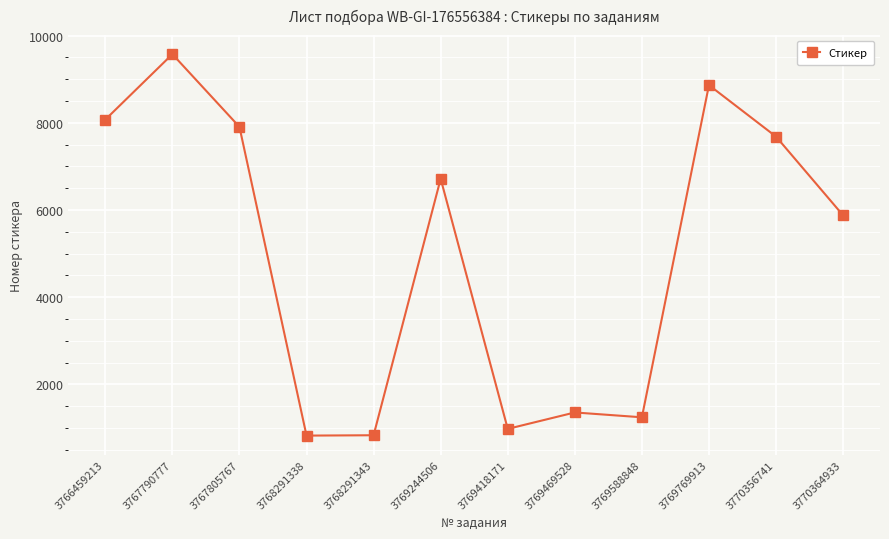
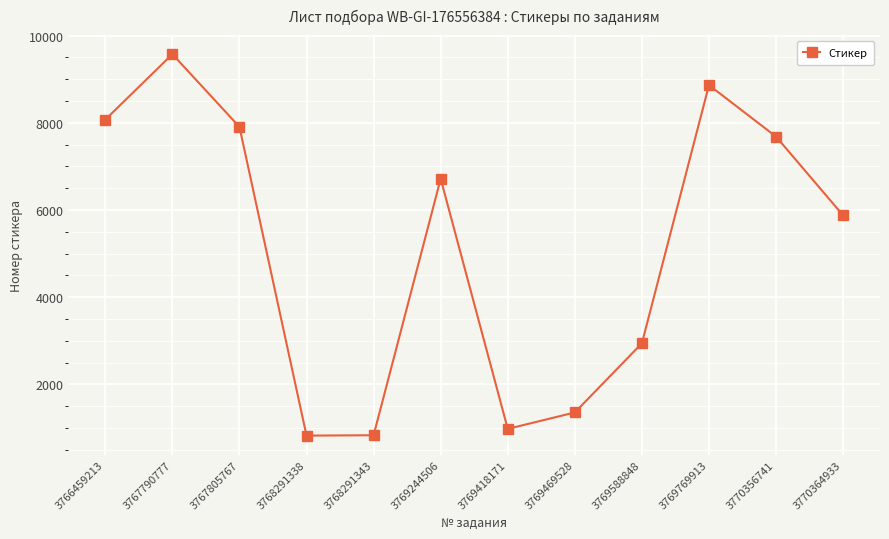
3769588848: 1200 -> 2900
